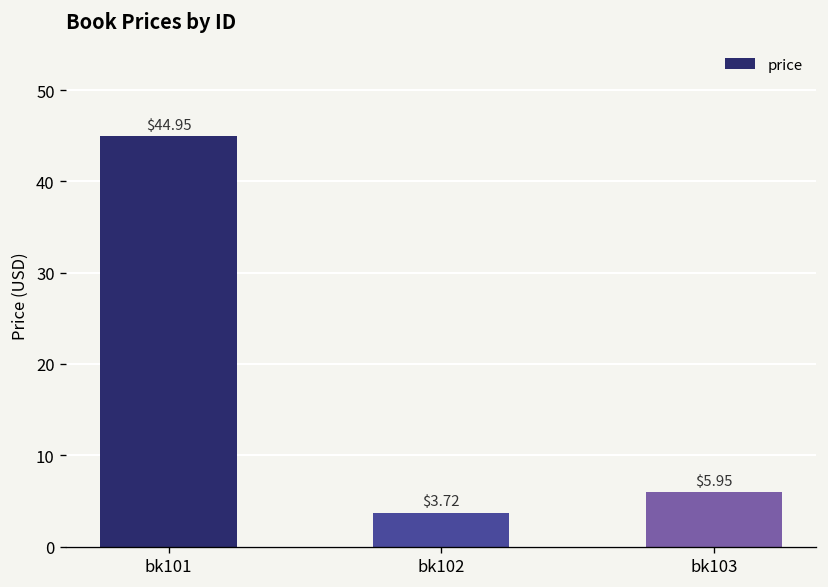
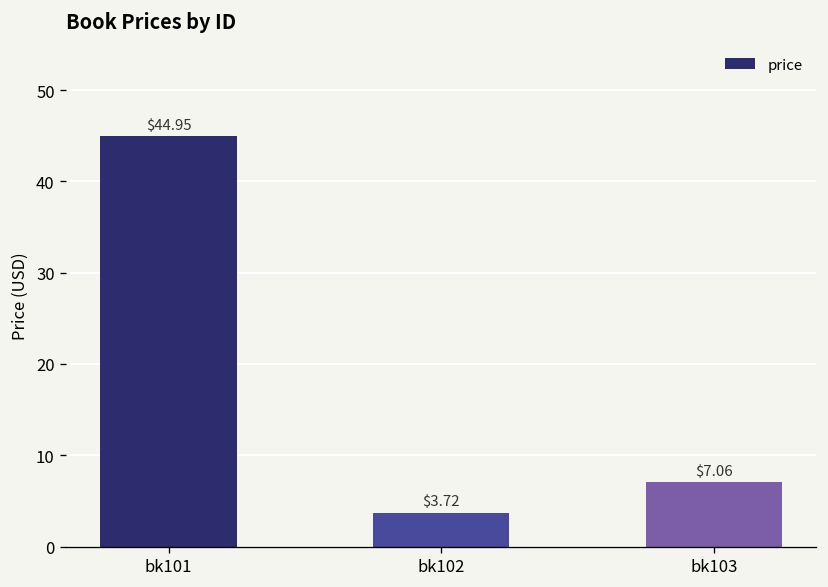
bk103: $5.95 -> $7.06
